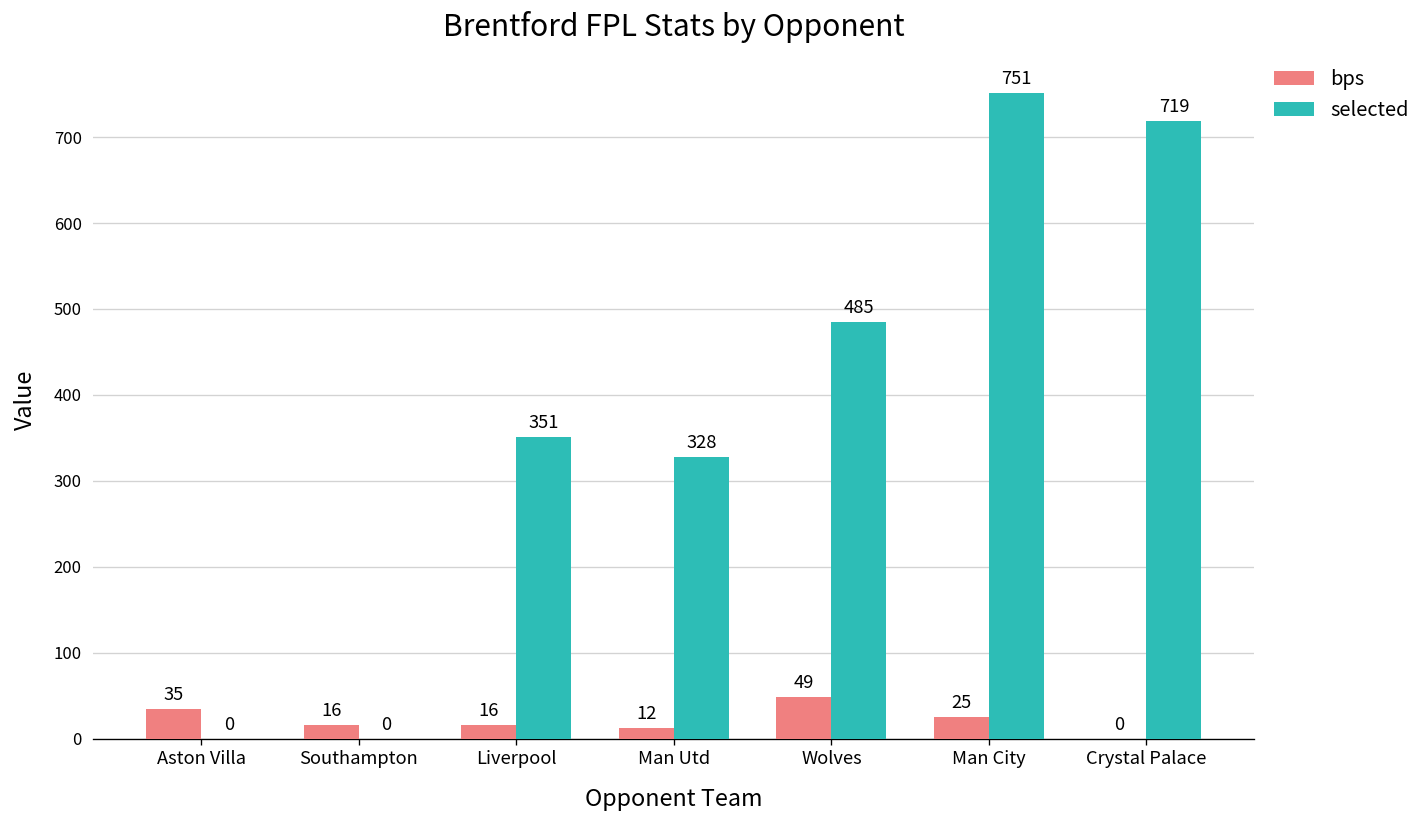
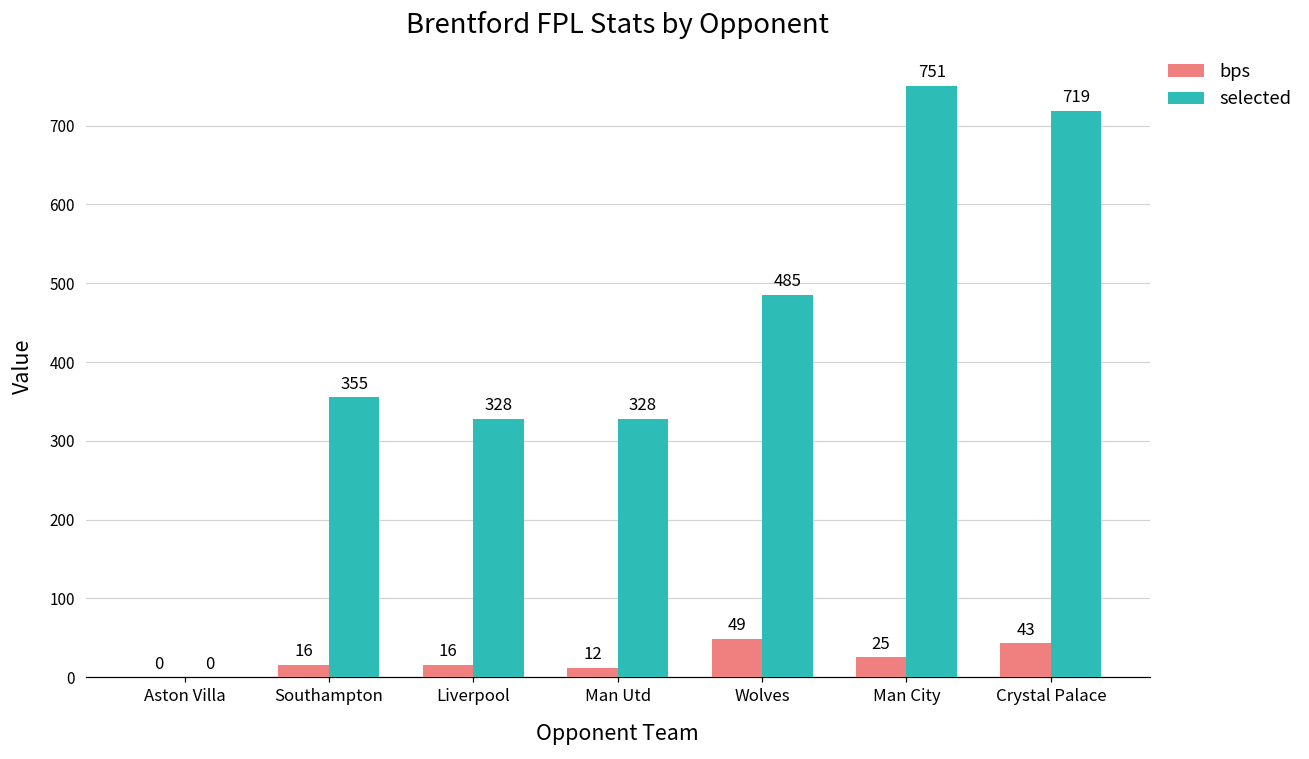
bps, Aston Villa: 35 -> 0
selected, Southampton: 0 -> 355
selected, Liverpool: 351 -> 328
bps, Crystal Palace: 0 -> 43
